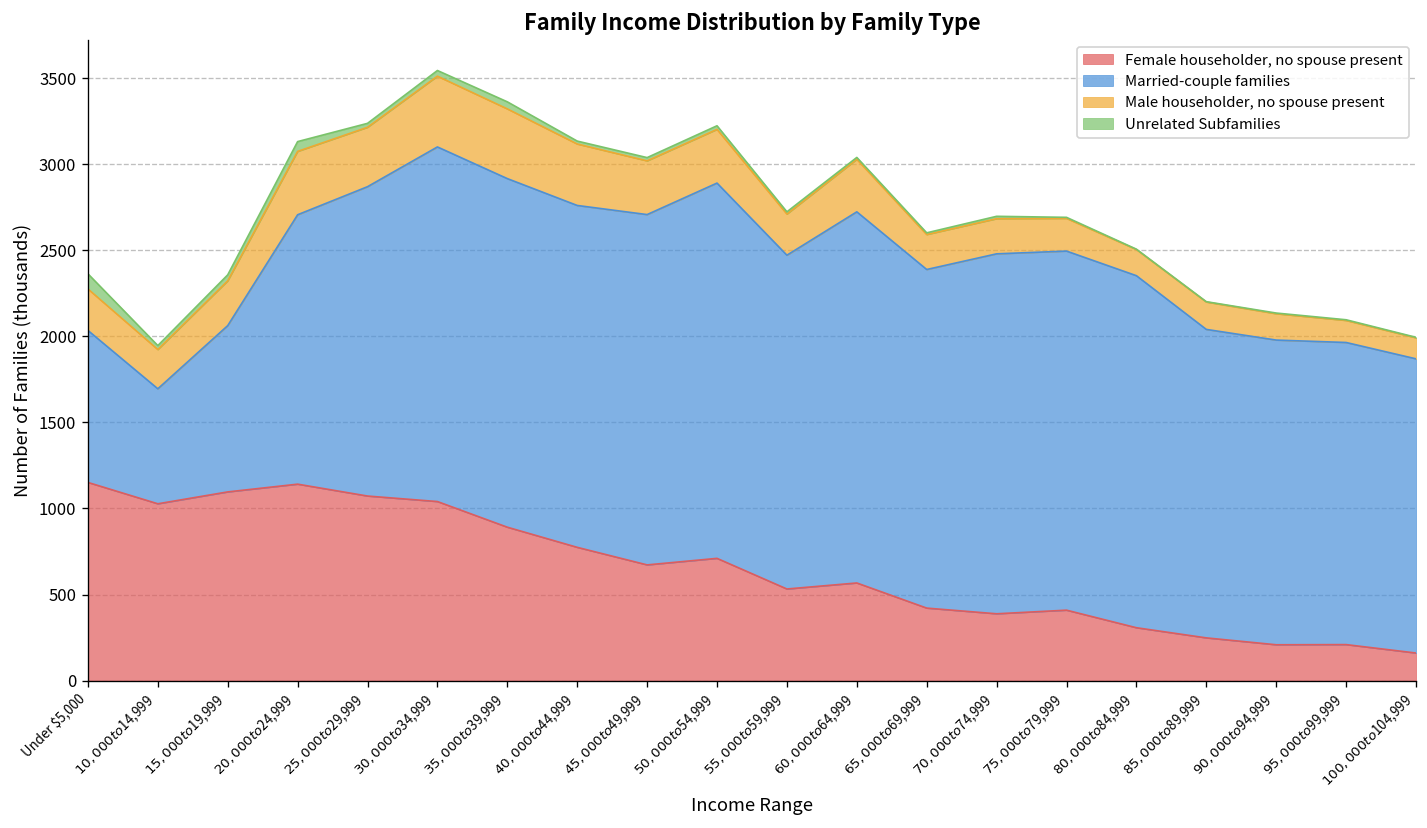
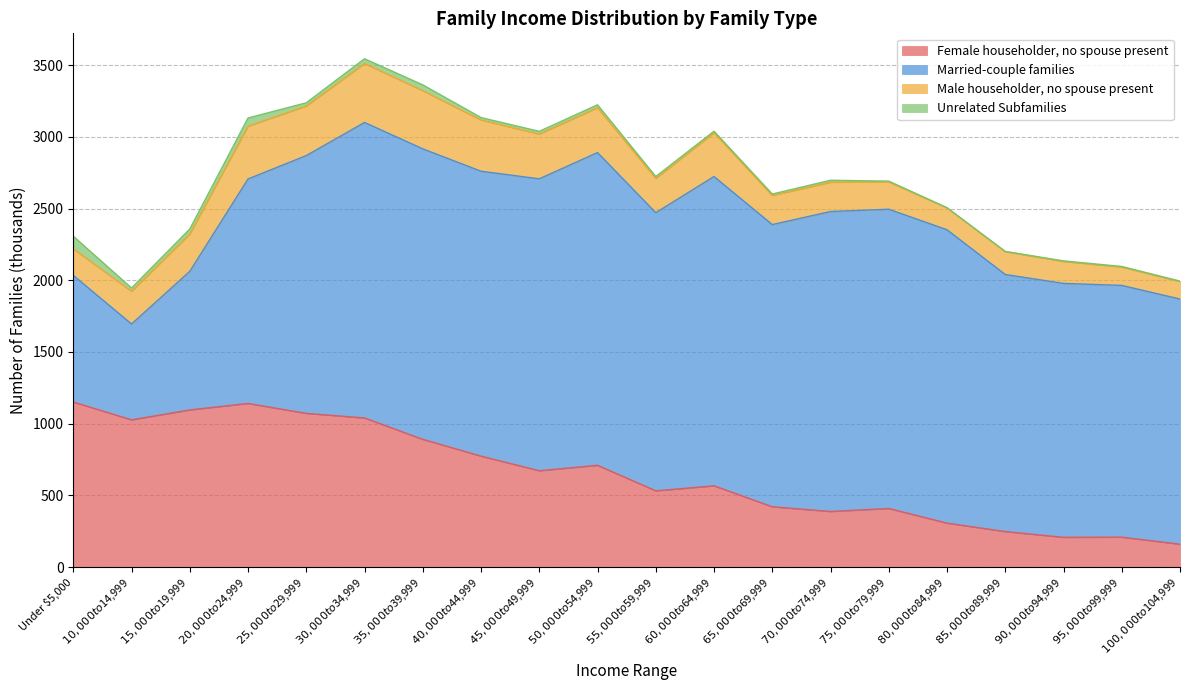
Male householder, no spouse present, Under $5,000: 240 -> 190
